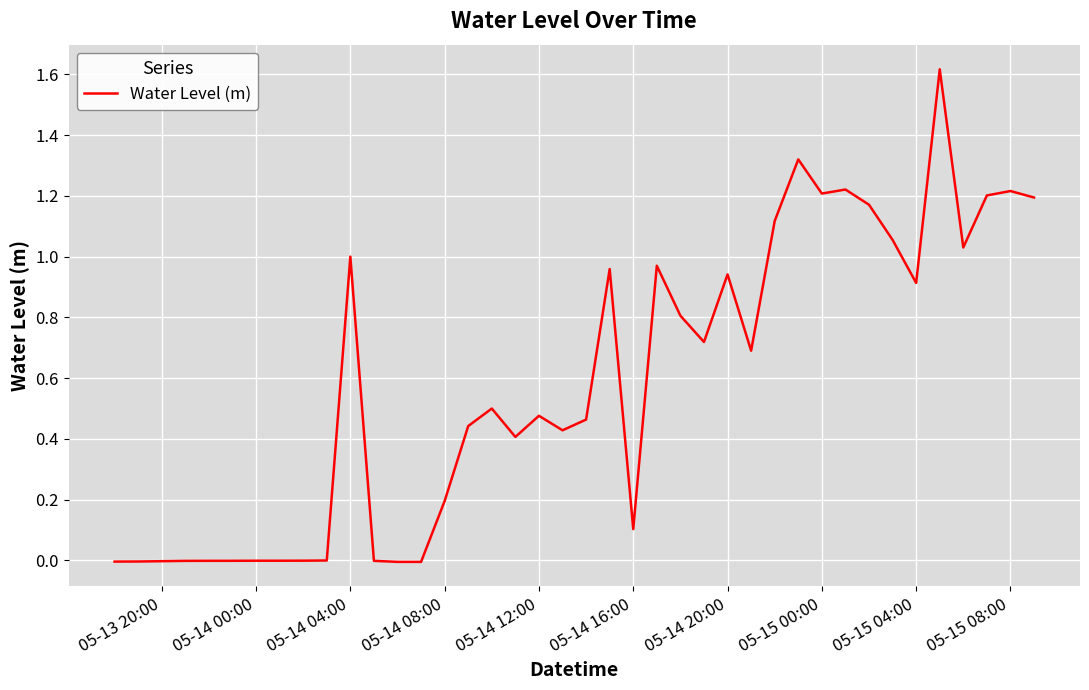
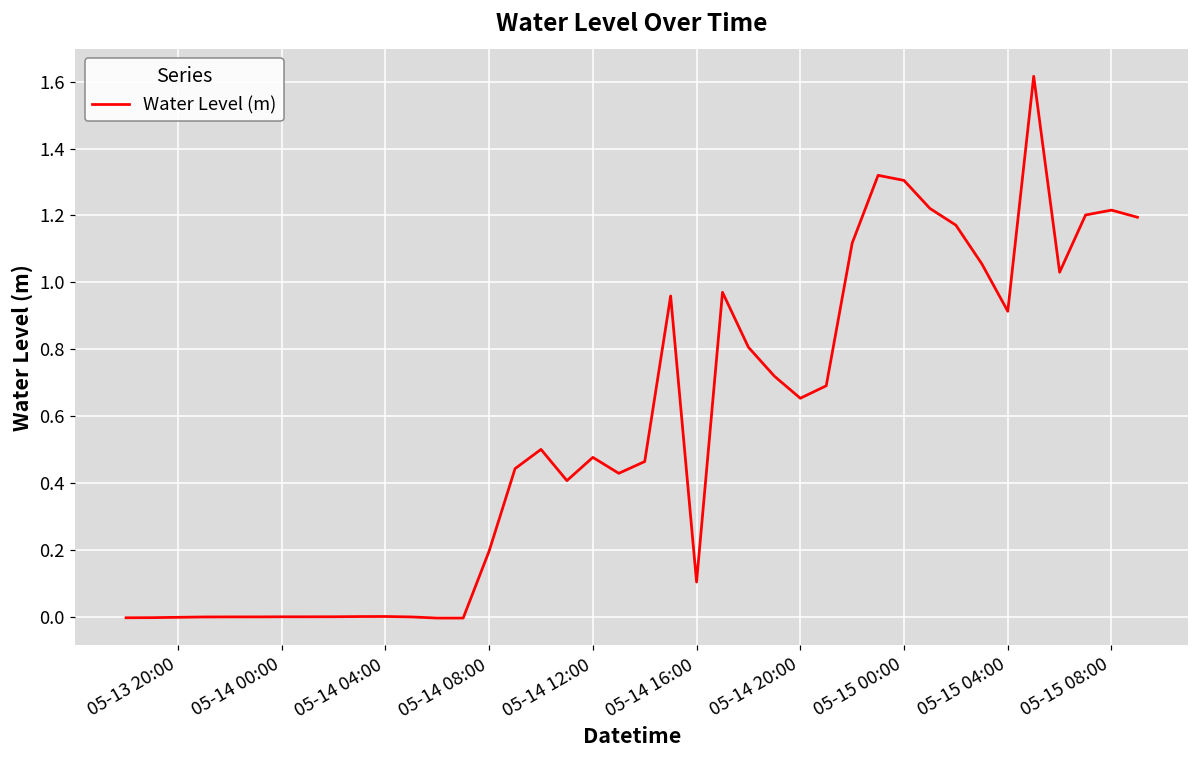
05-14 04:00: 1 -> 0
05-14 20:00: 0.94 -> 0.65
05-15 00:00: 1.21 -> 1.30
